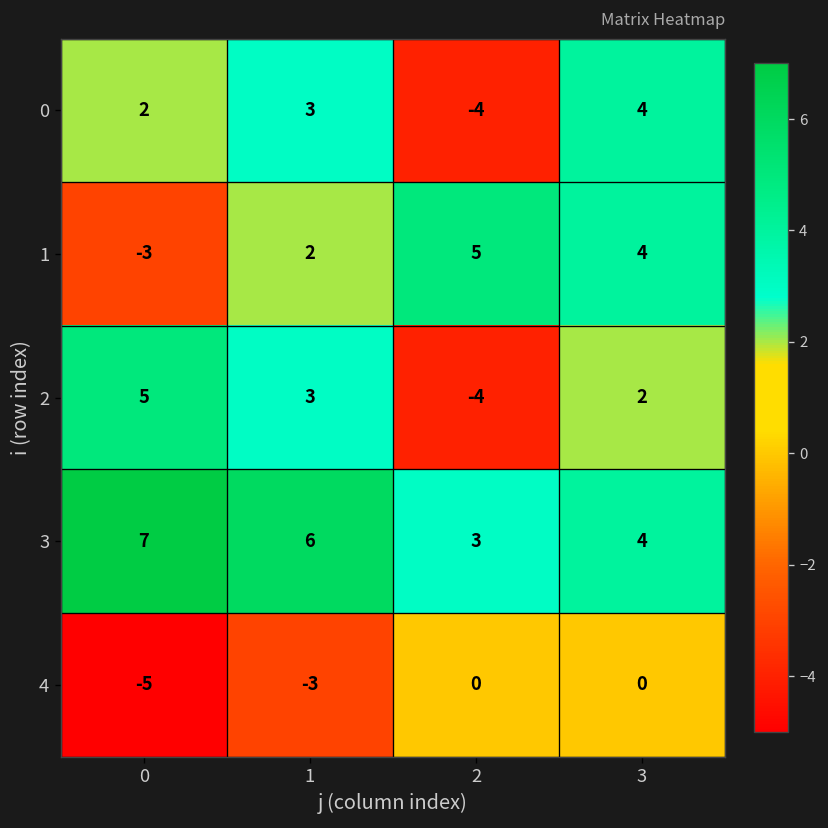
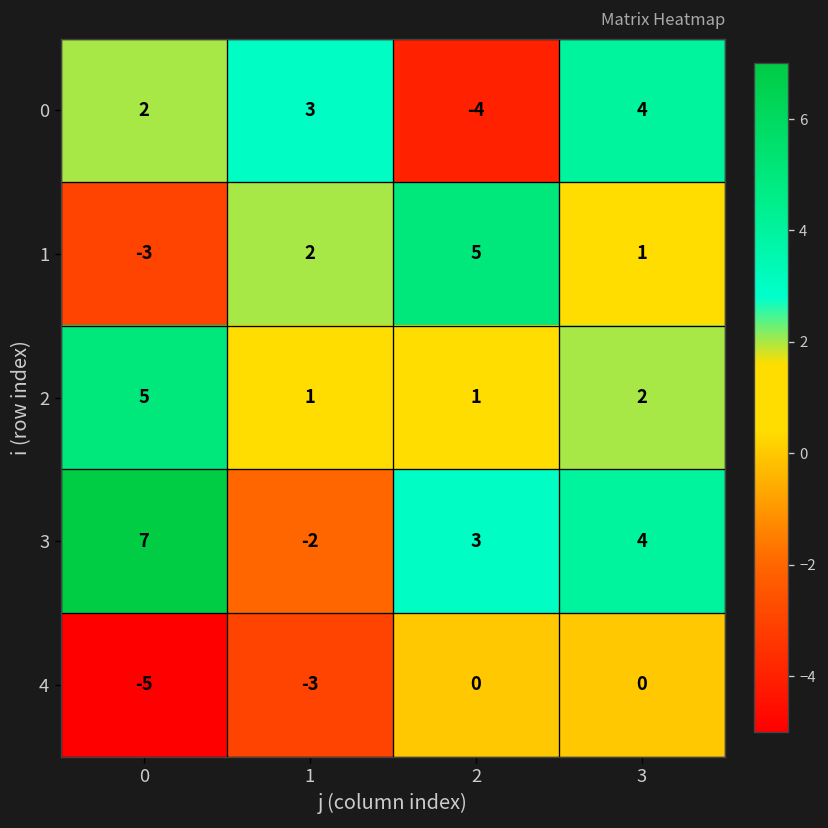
1, 3: 4 -> 1
2, 1: 3 -> 1
2, 2: -4 -> 1
3, 1: 6 -> -2
